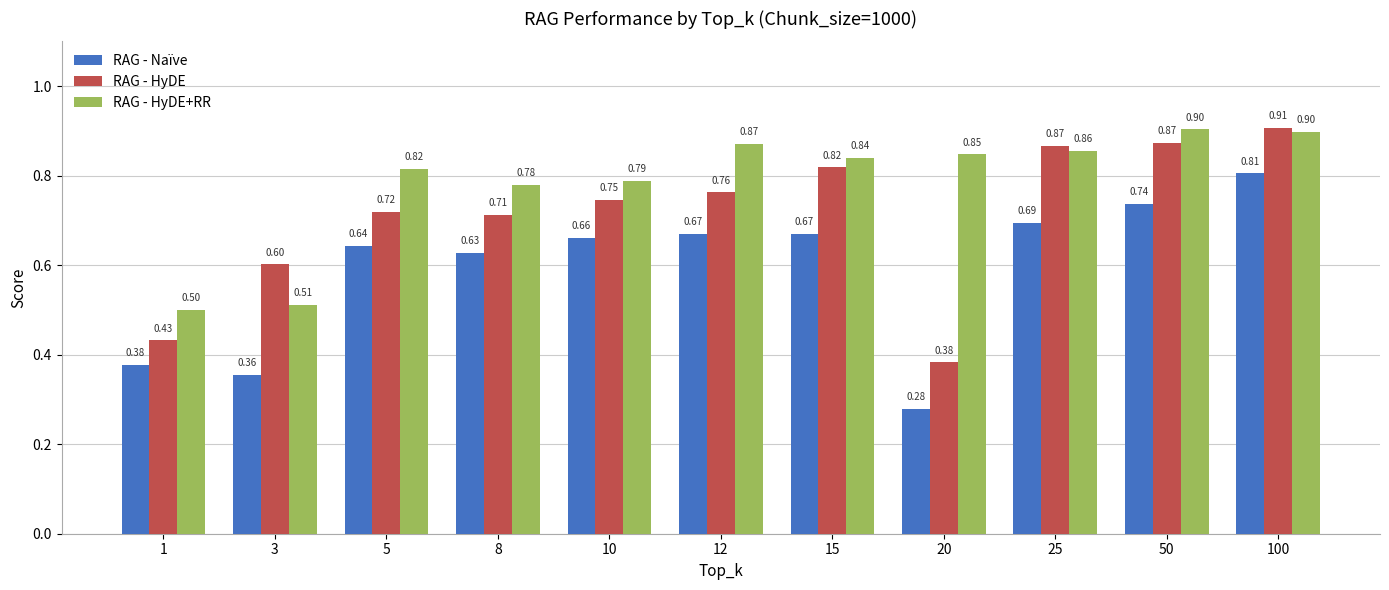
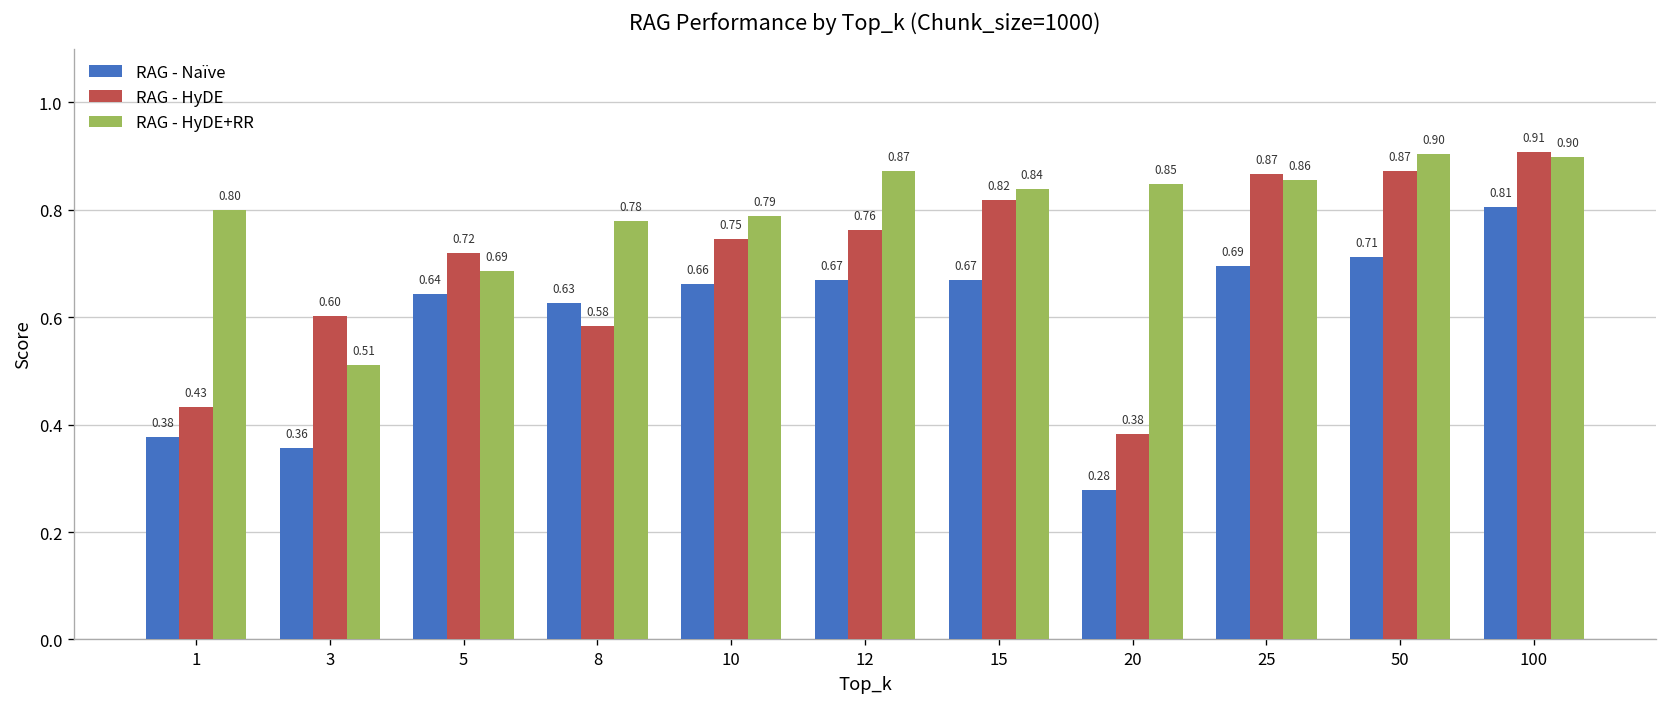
RAG - HyDE+RR, 1: 0.50 -> 0.80
RAG - HyDE+RR, 5: 0.82 -> 0.69
RAG - HyDE, 8: 0.71 -> 0.58
RAG - Naïve, 50: 0.74 -> 0.71
